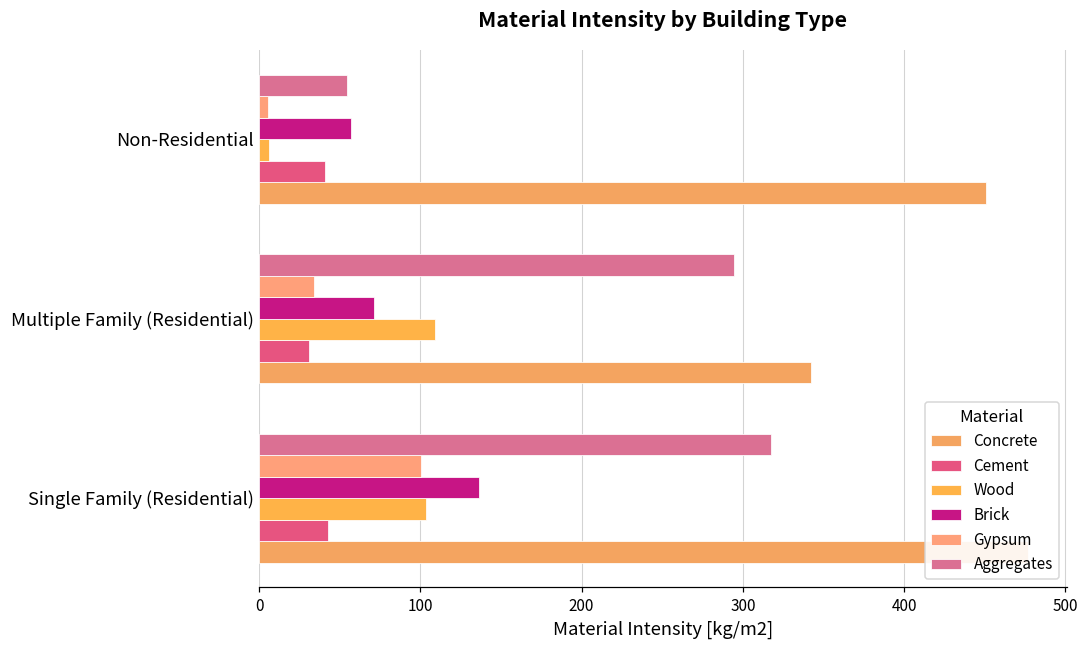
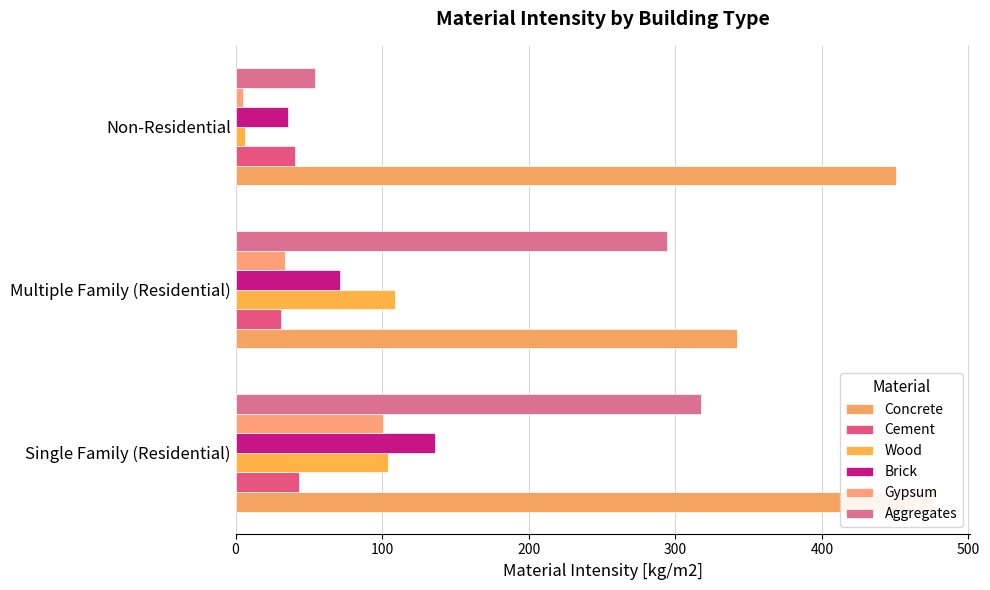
Brick, Non-Residential: 57 -> 36
